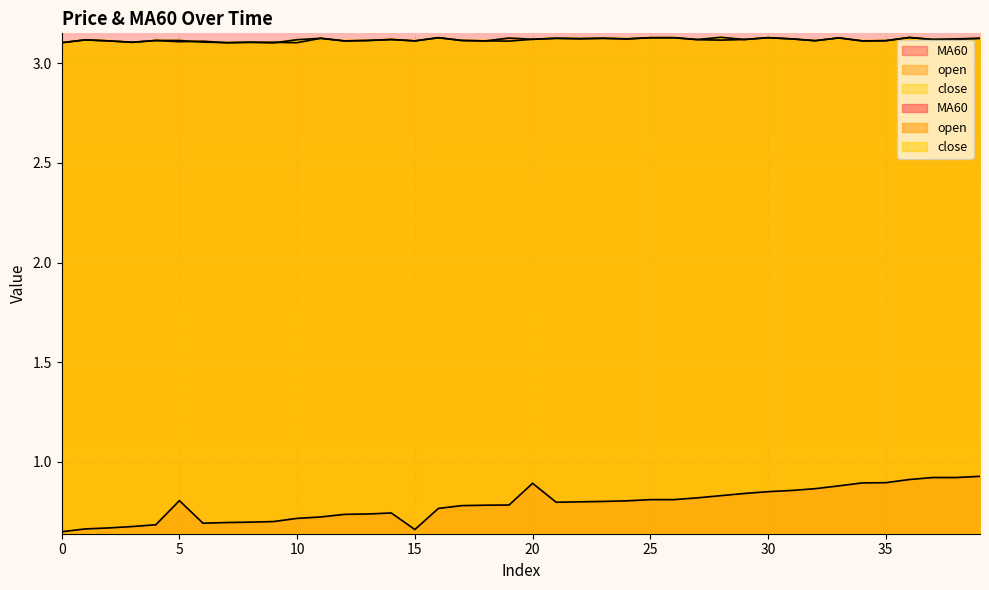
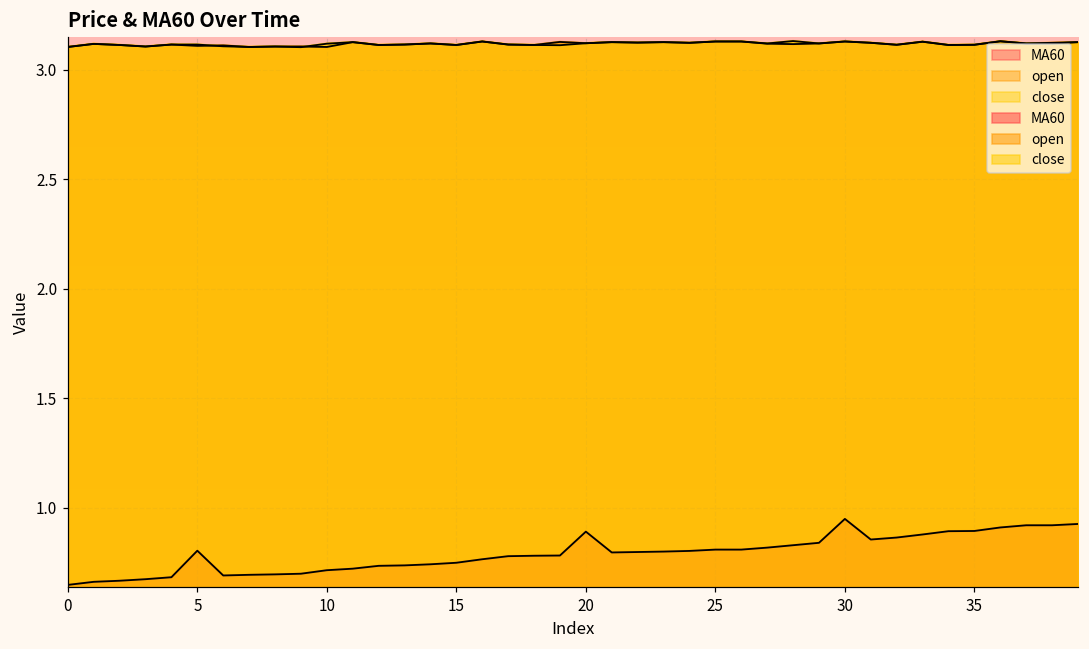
MA60, 15: 0.66 -> 0.75
MA60, 30: 0.85 -> 0.95
